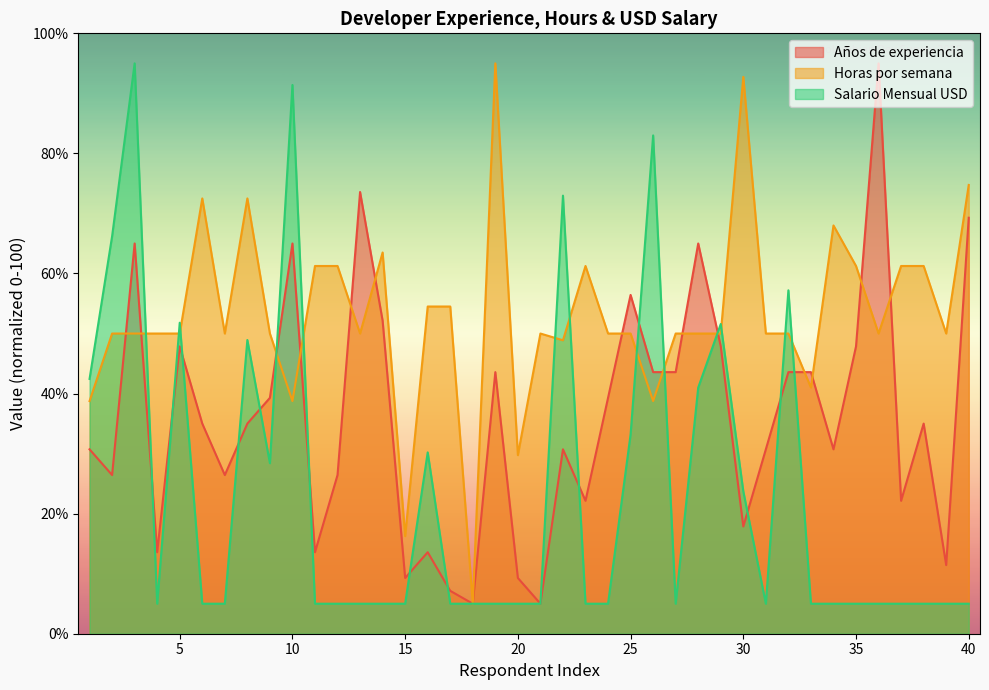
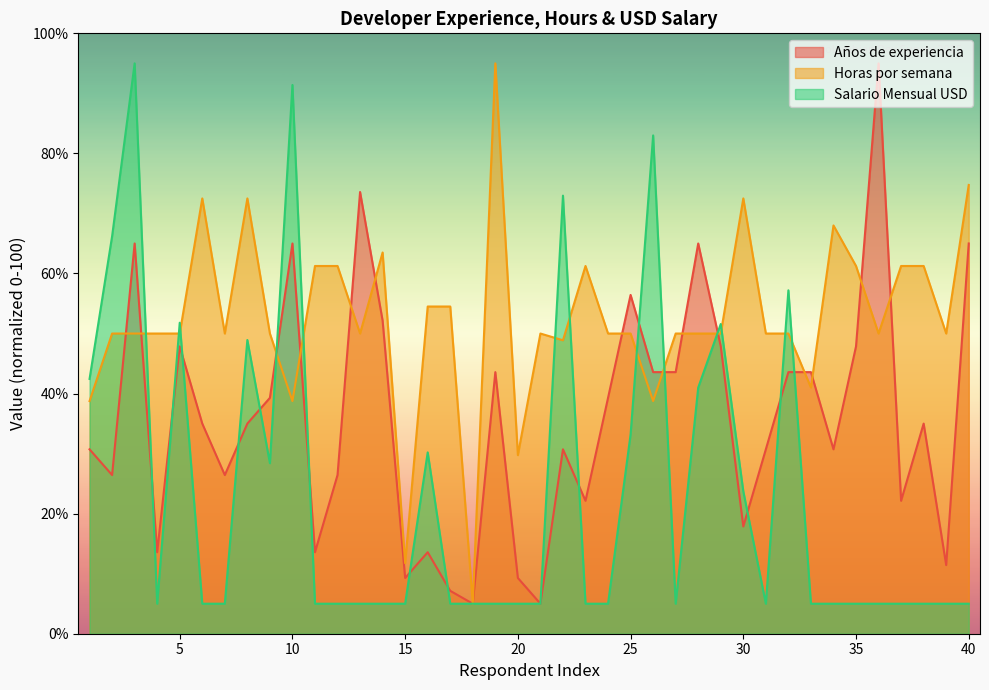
Horas por semana, 15: 16% -> 12%
Horas por semana, 30: 93% -> 73%
Años de experiencia, 40: 69% -> 65%
